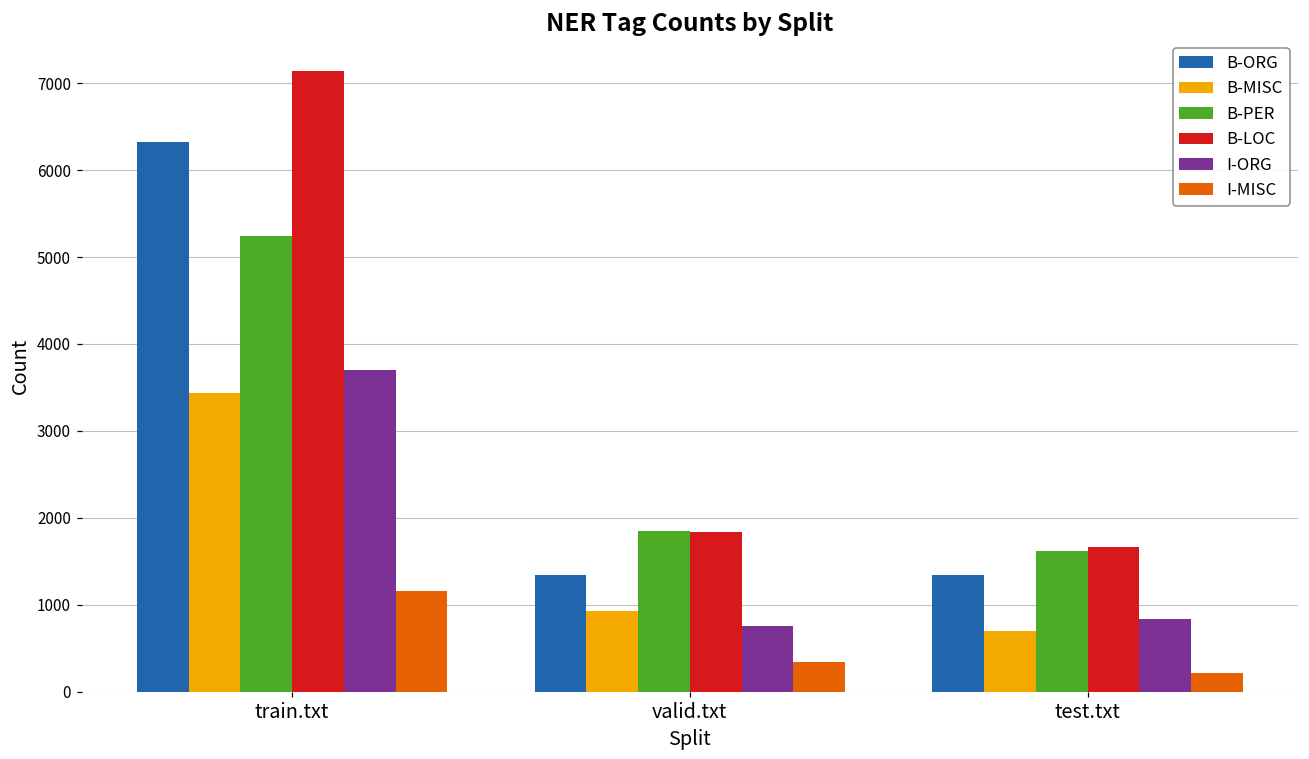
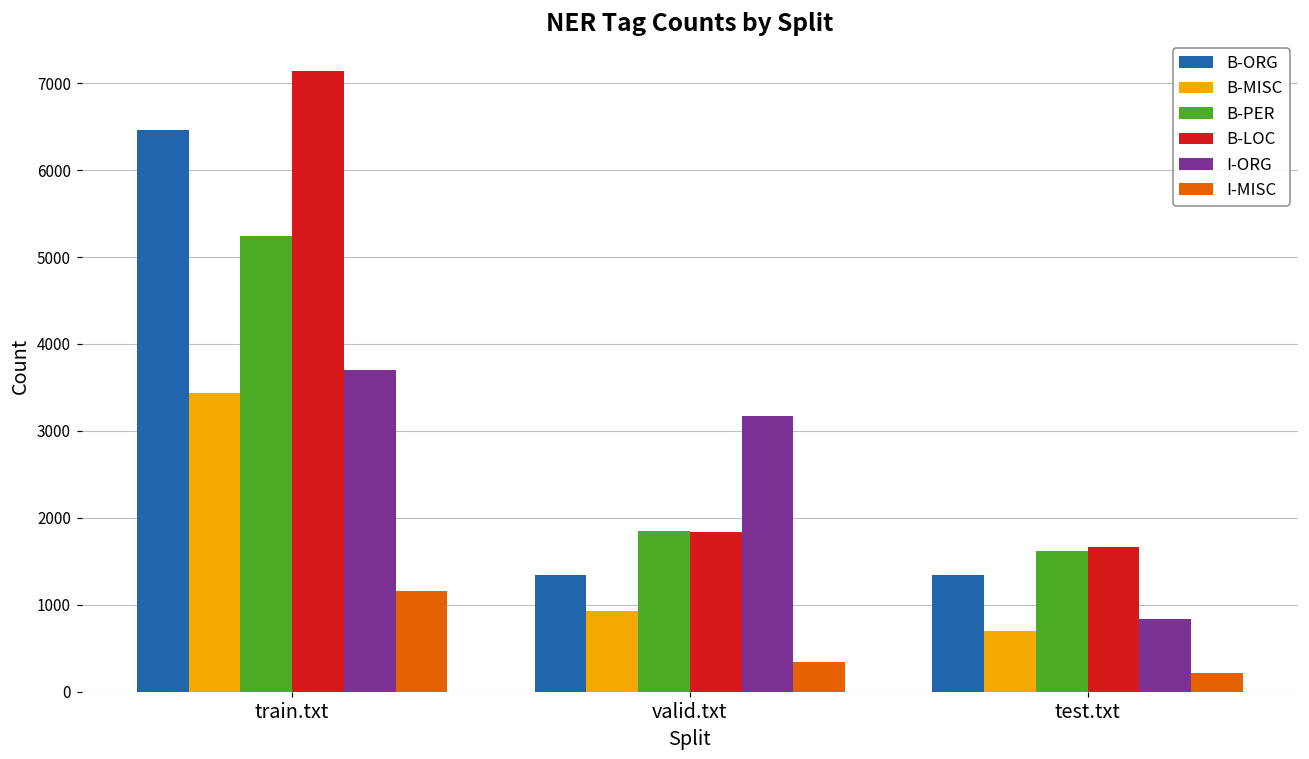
B-ORG, train.txt: 6300 -> 6500
I-ORG, valid.txt: 800 -> 3200
